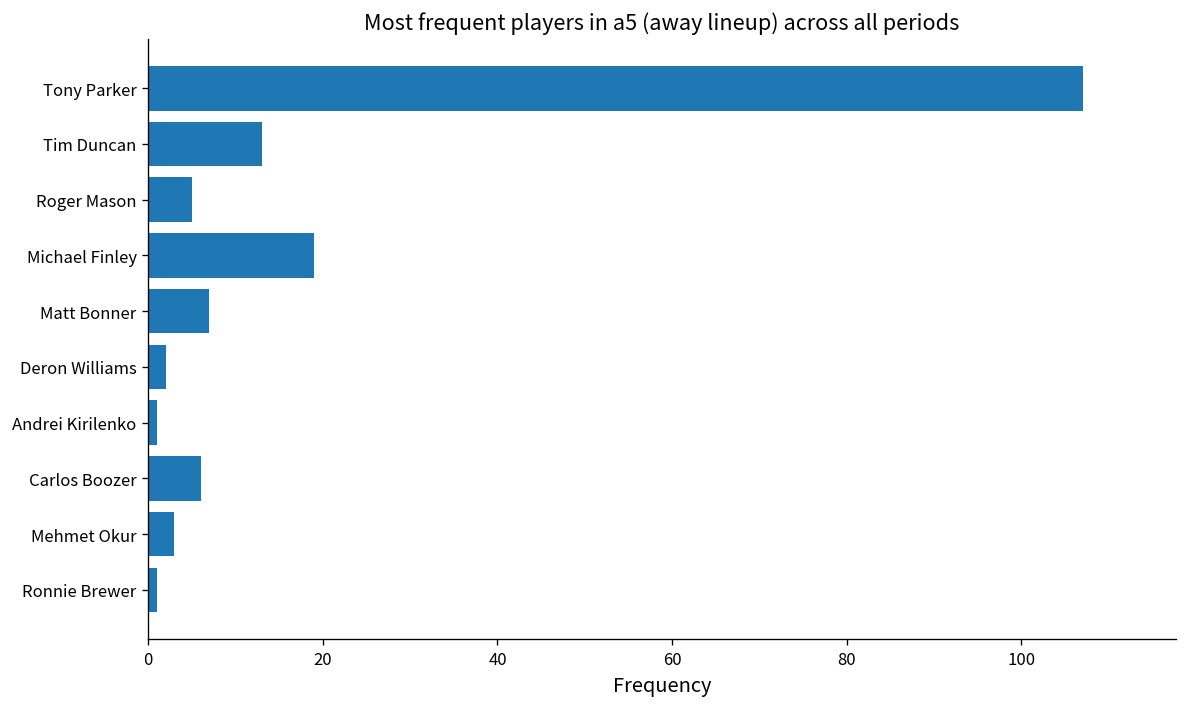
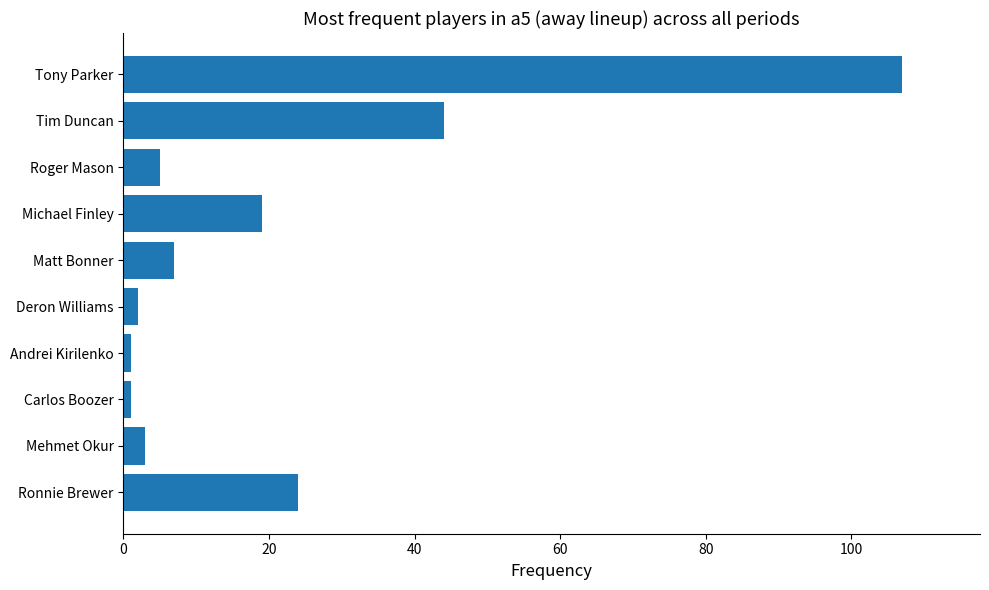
Tim Duncan: 13 -> 44
Carlos Boozer: 6 -> 1
Ronnie Brewer: 1 -> 24
